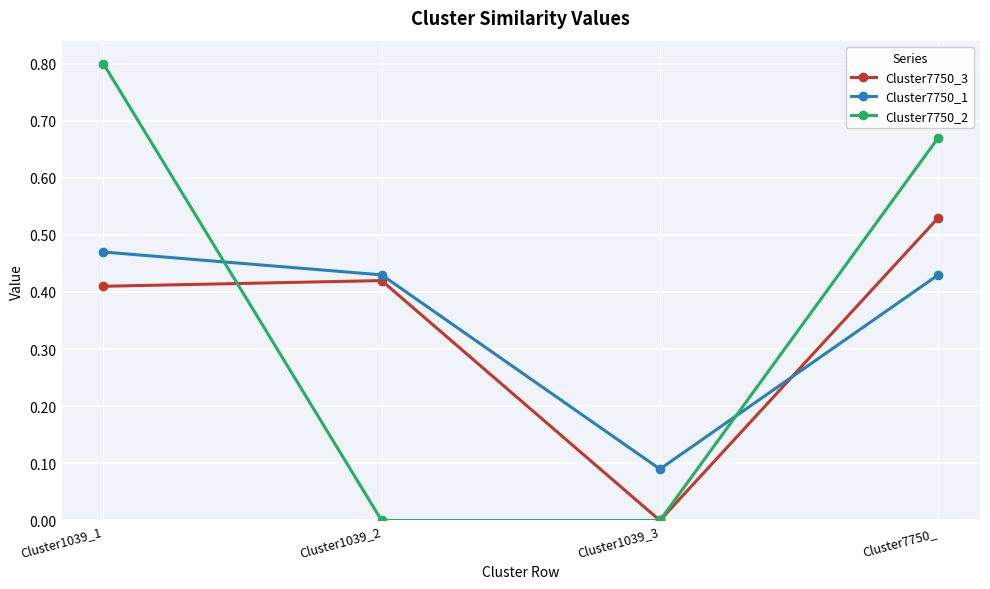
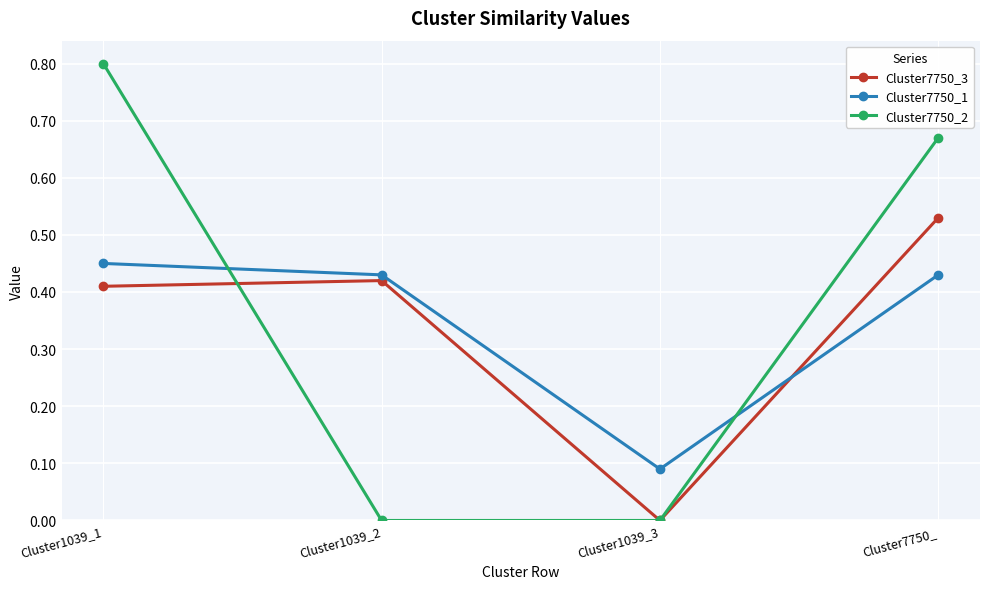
Cluster7750_1, Cluster1039_1: 0.47 -> 0.45
